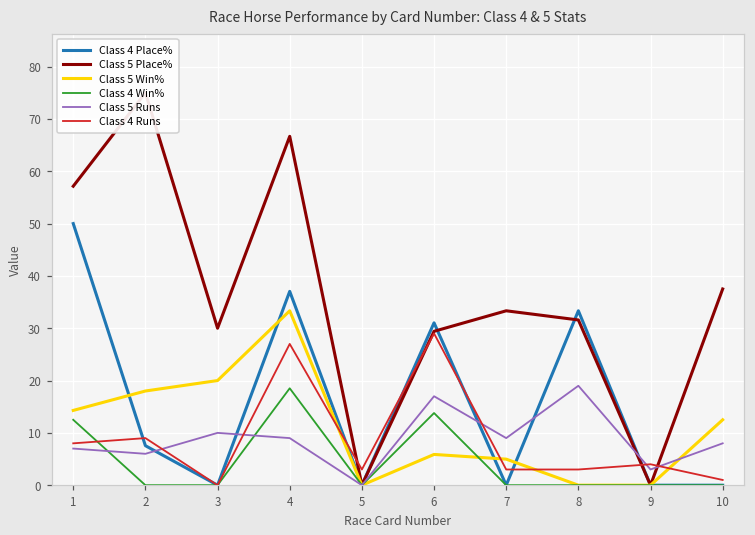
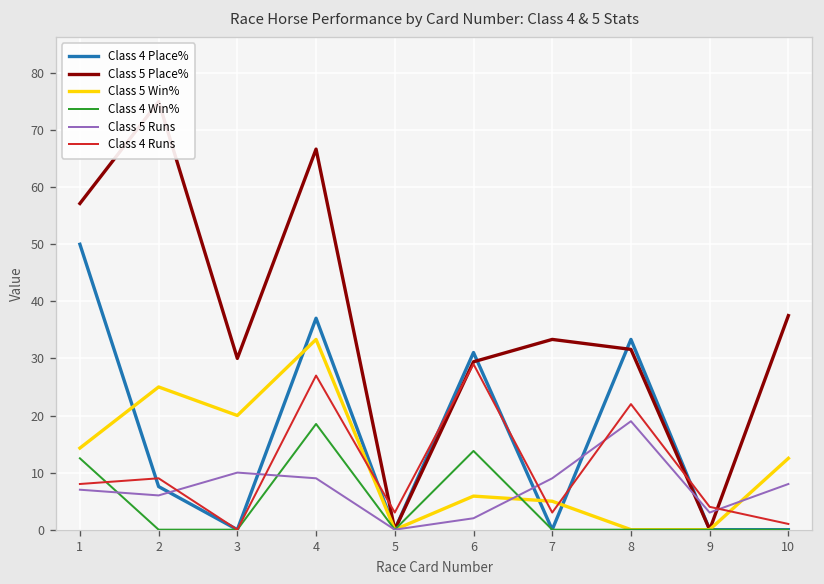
Class 5 Win%, 2: 18 -> 25
Class 5 Runs, 6: 17 -> 2
Class 4 Runs, 8: 3 -> 22
